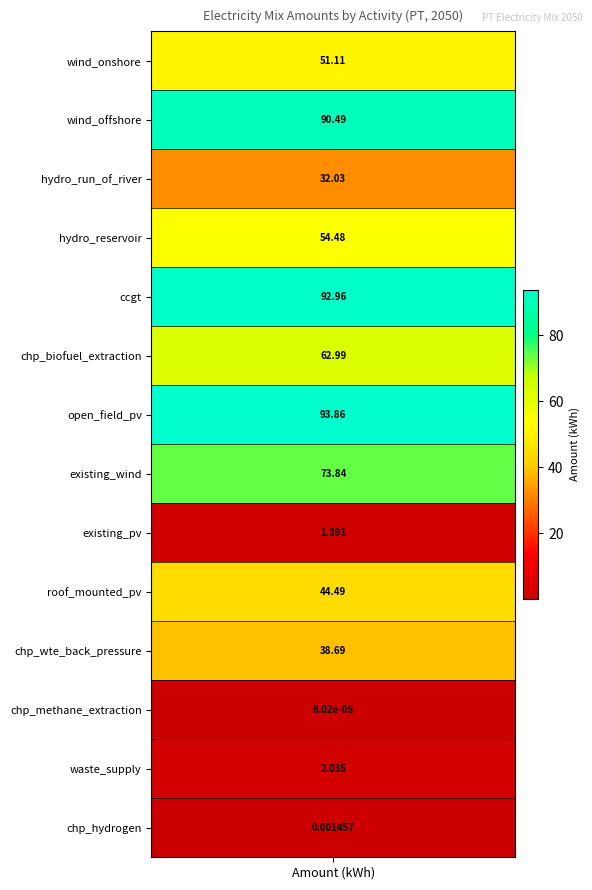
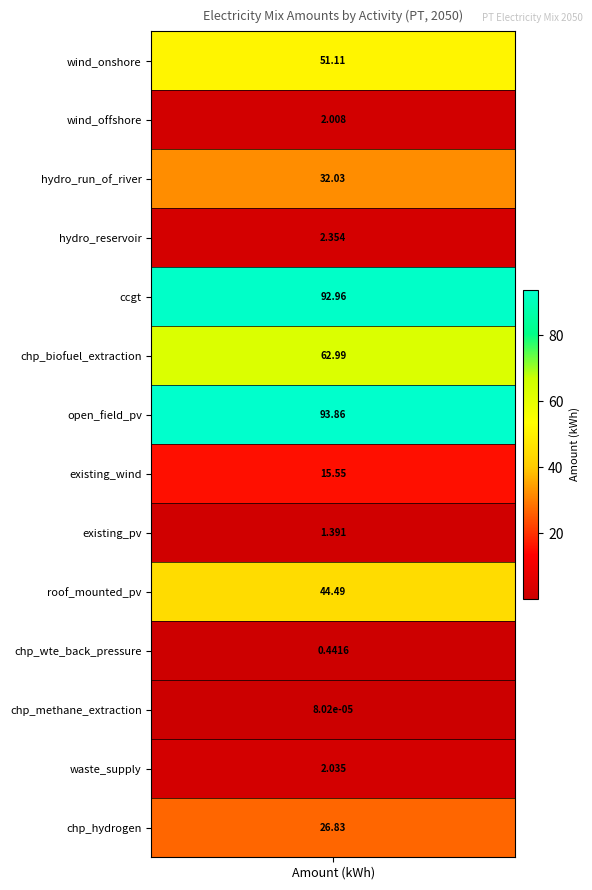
wind_offshore, Amount (kWh): 90.49 -> 2.008
hydro_reservoir, Amount (kWh): 54.48 -> 2.354
existing_wind, Amount (kWh): 73.84 -> 15.55
chp_wte_back_pressure, Amount (kWh): 38.69 -> 0.4416
chp_hydrogen, Amount (kWh): 0.001457 -> 26.83
